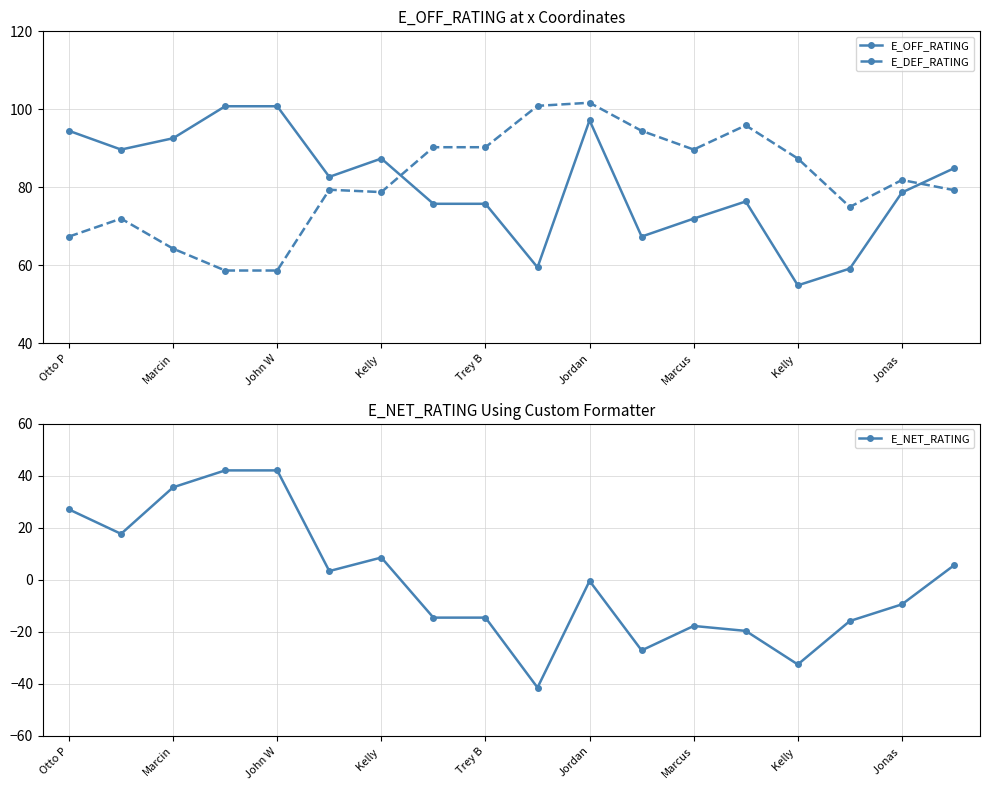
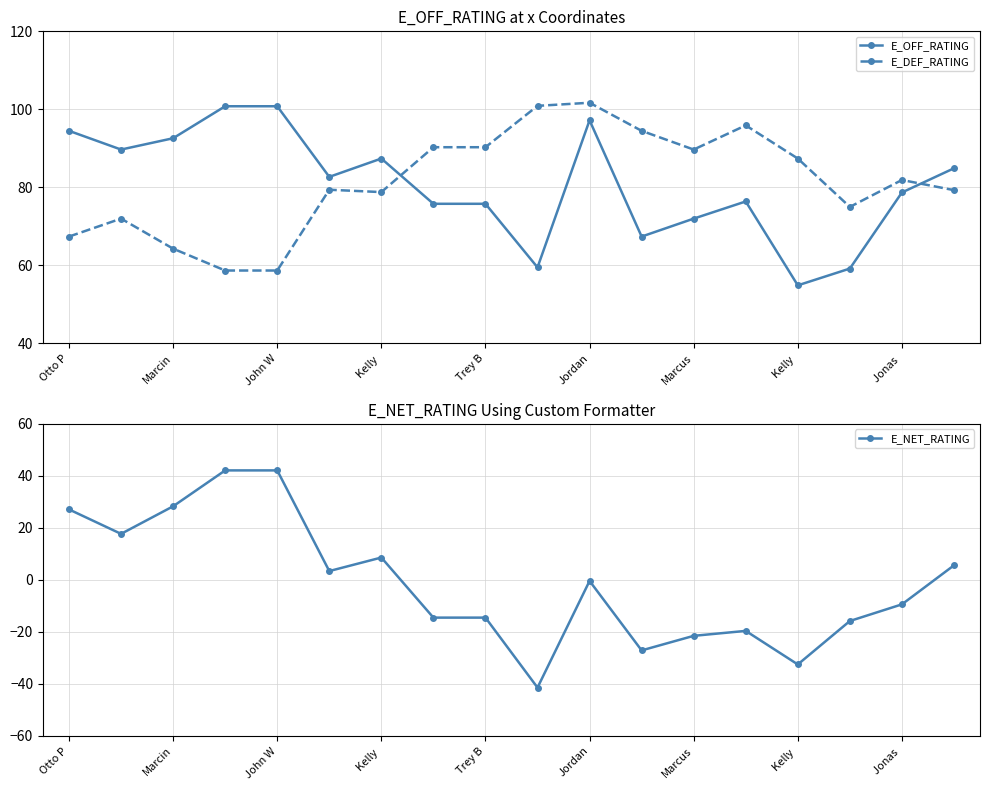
E_NET_RATING Using Custom Formatter, Marcin: 36 -> 28
E_NET_RATING Using Custom Formatter, Marcus: -18 -> -22
